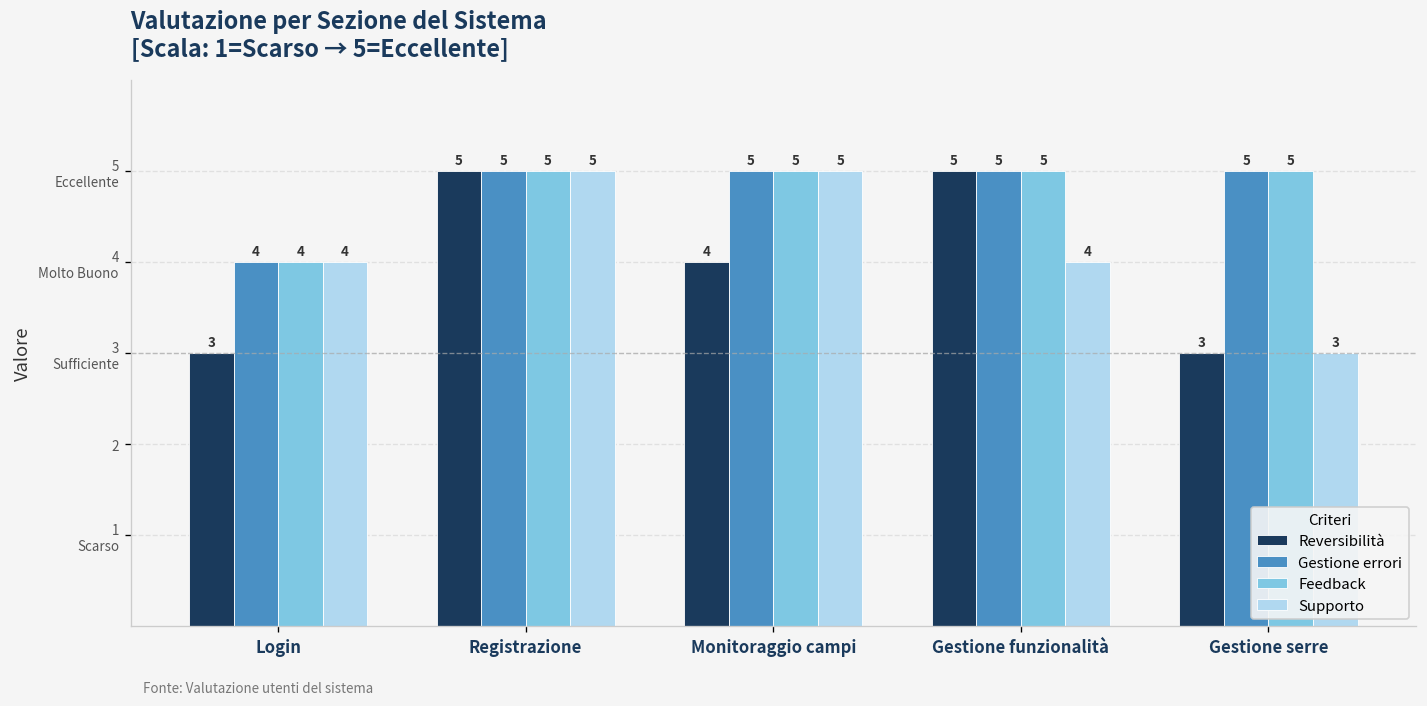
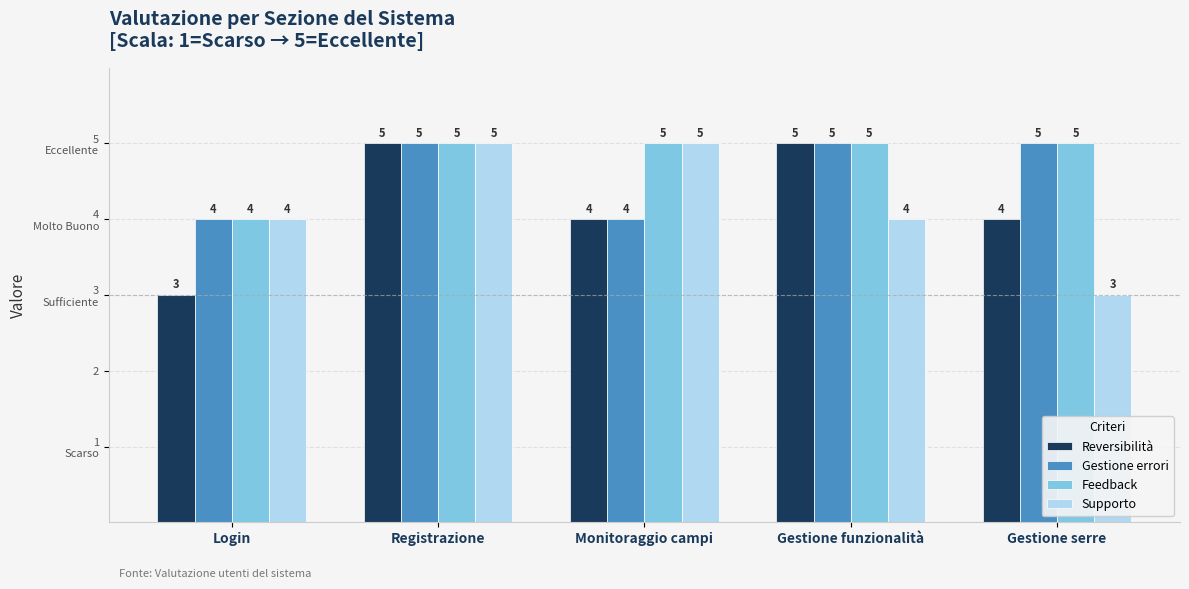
Gestione errori, Monitoraggio campi: 5 -> 4
Reversibilità, Gestione serre: 3 -> 4
